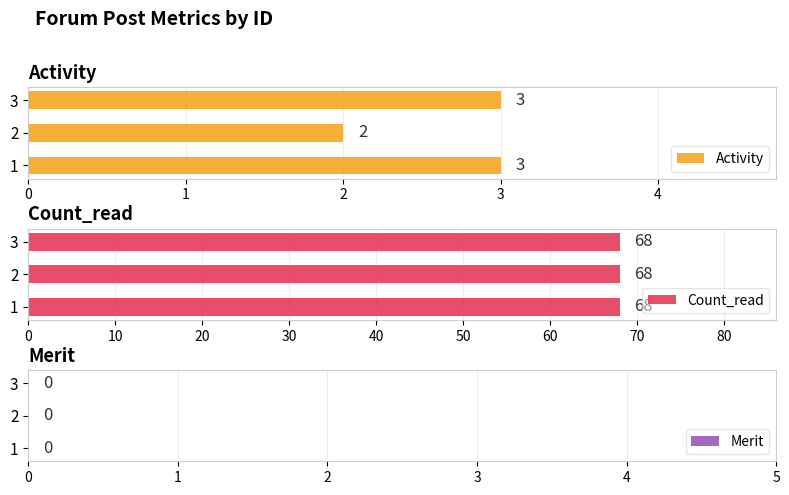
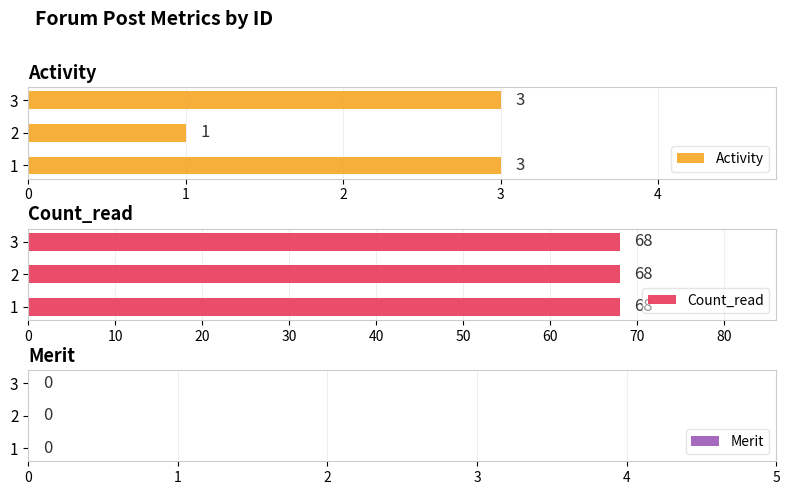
Activity, 2: 2 -> 1
